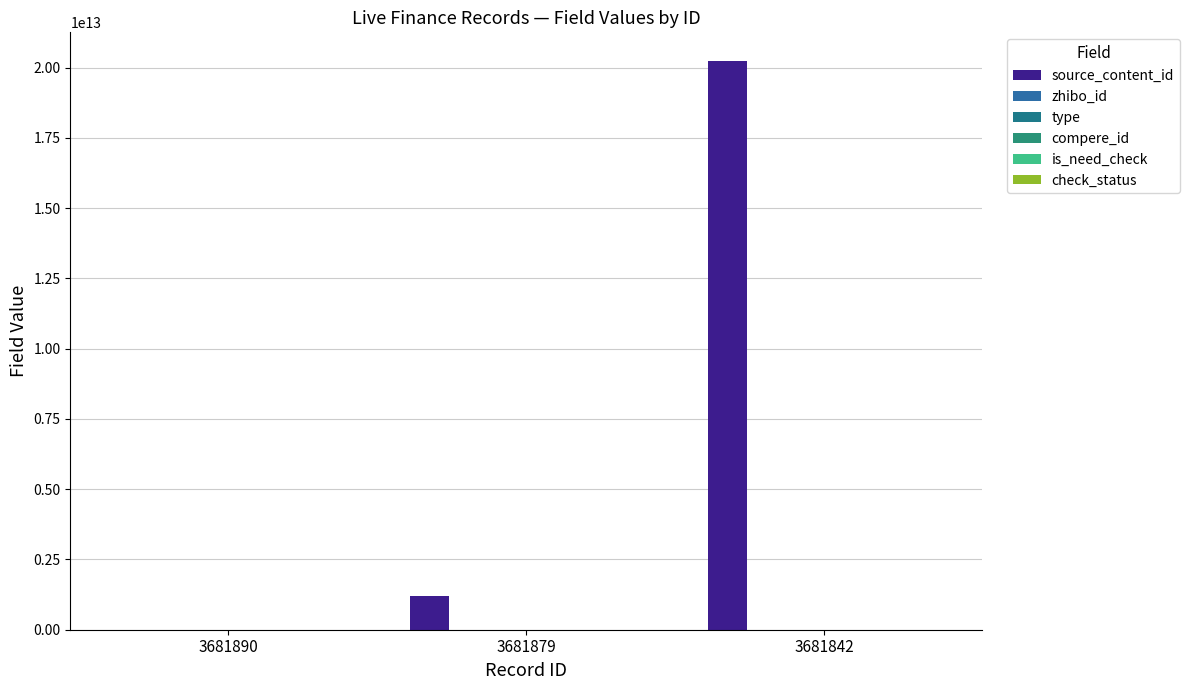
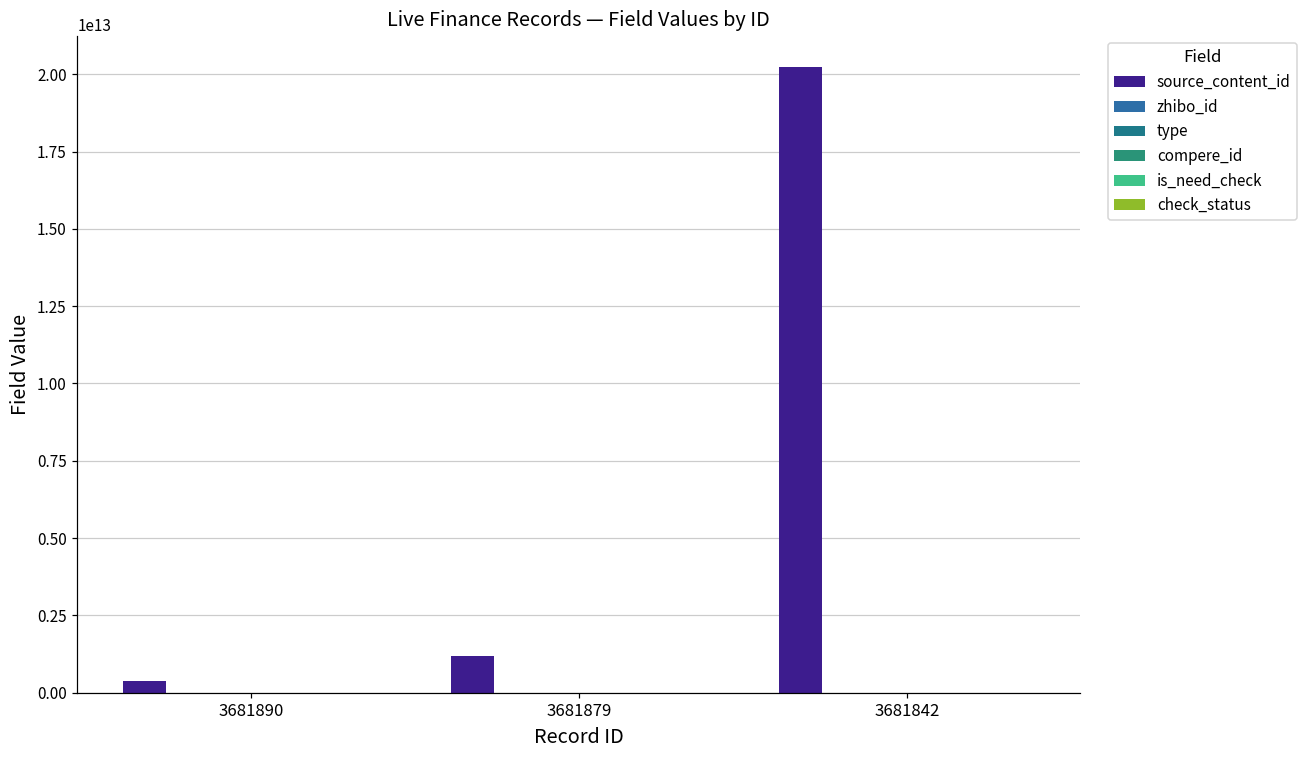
source_content_id, 3681890: 0 -> 400000000000
